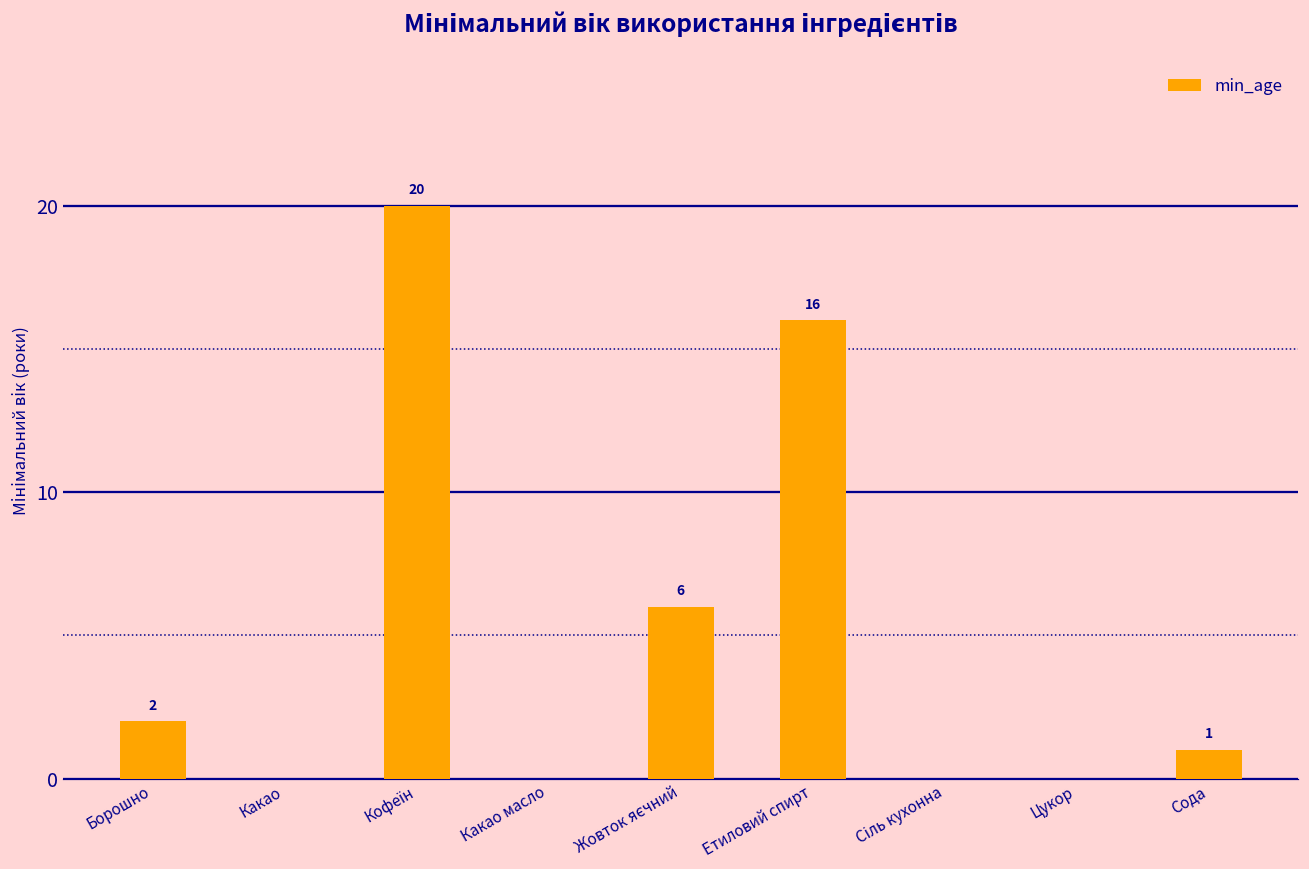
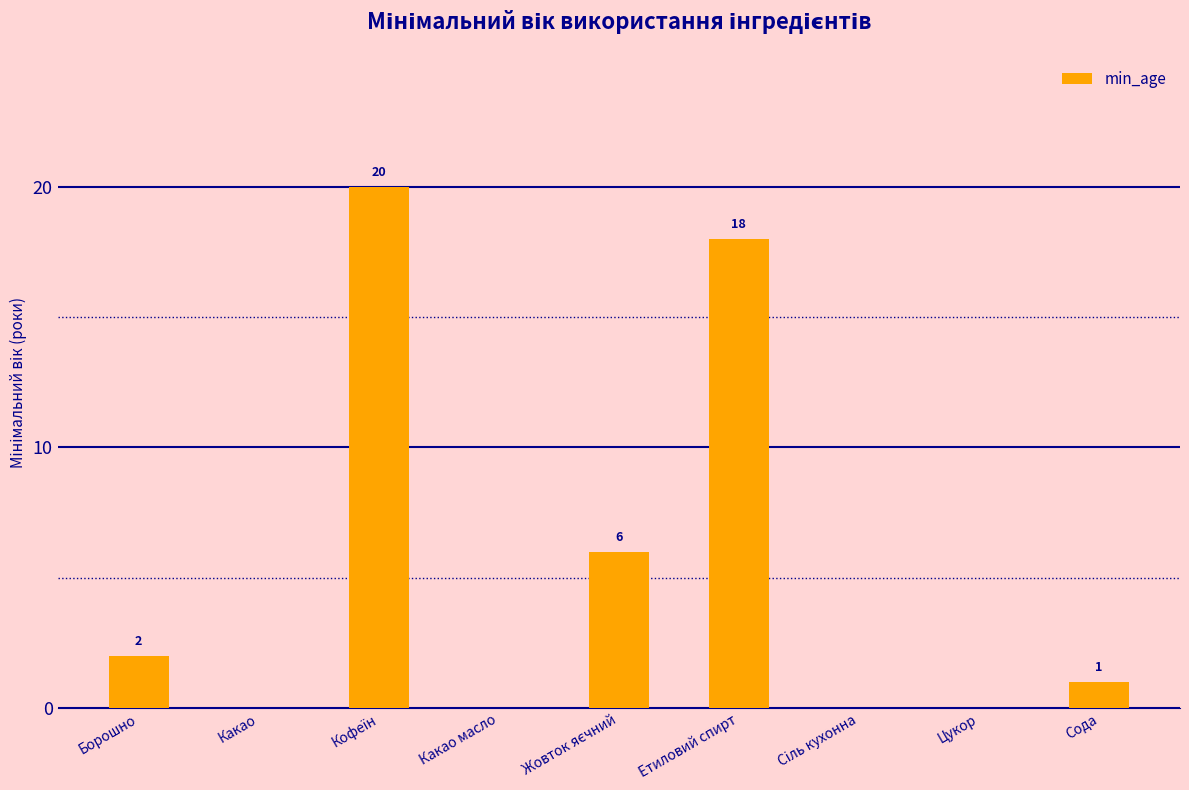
Етиловий спирт: 16 -> 18
